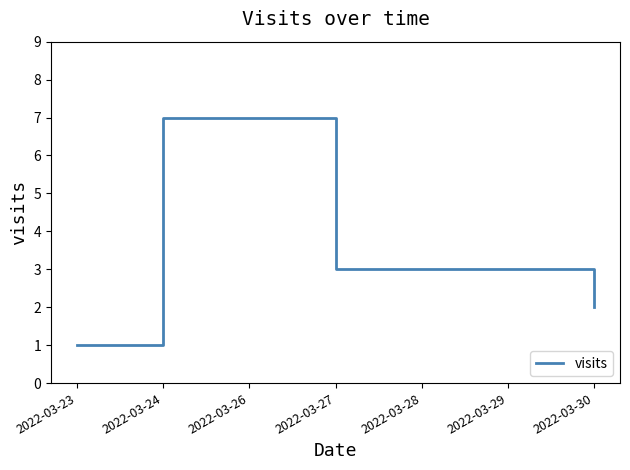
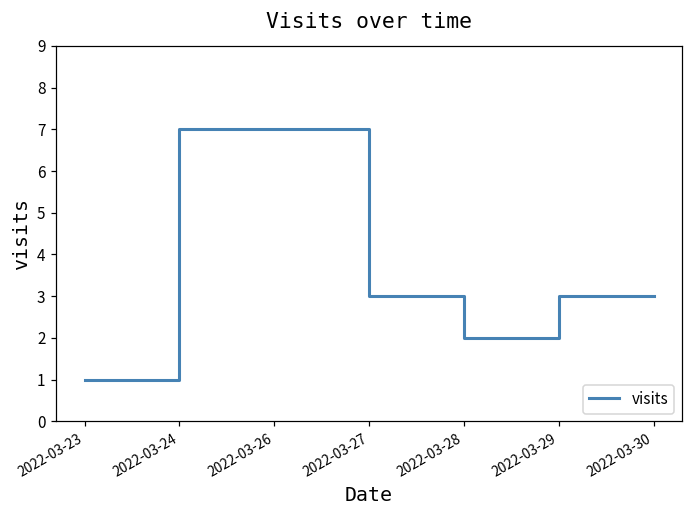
2022-03-28: 3 -> 2
2022-03-30: 2 -> 3
